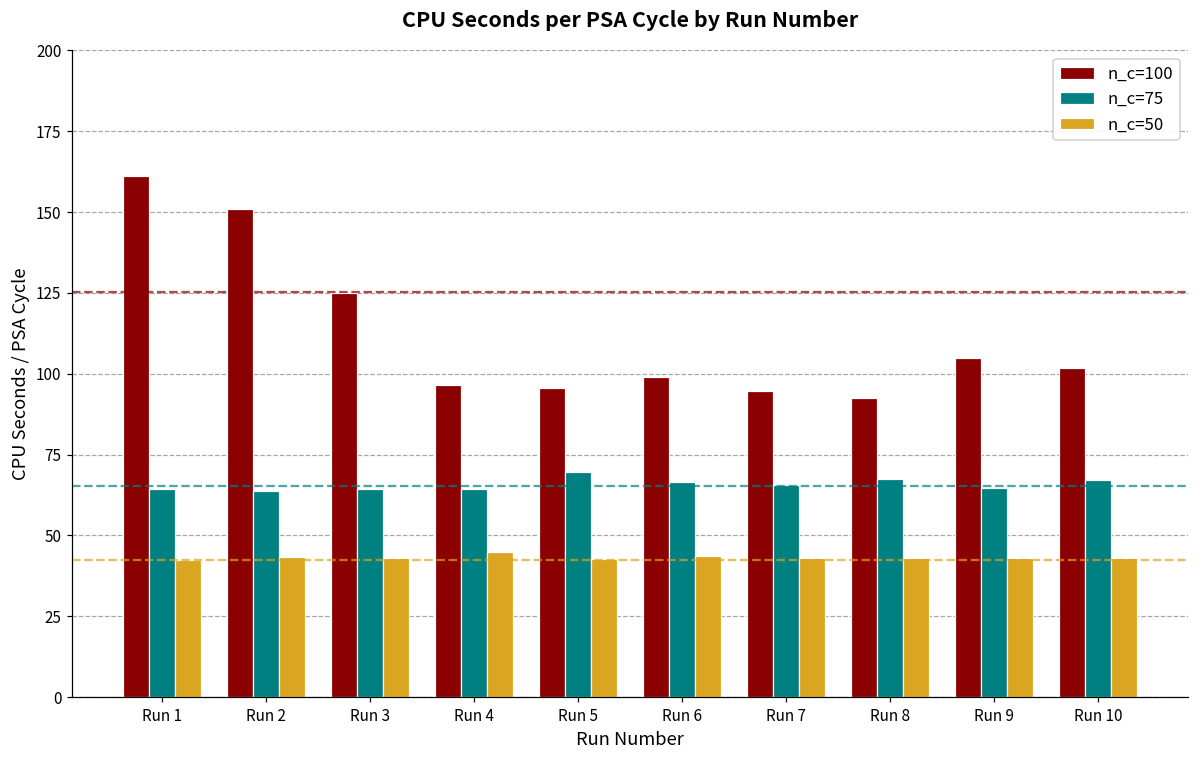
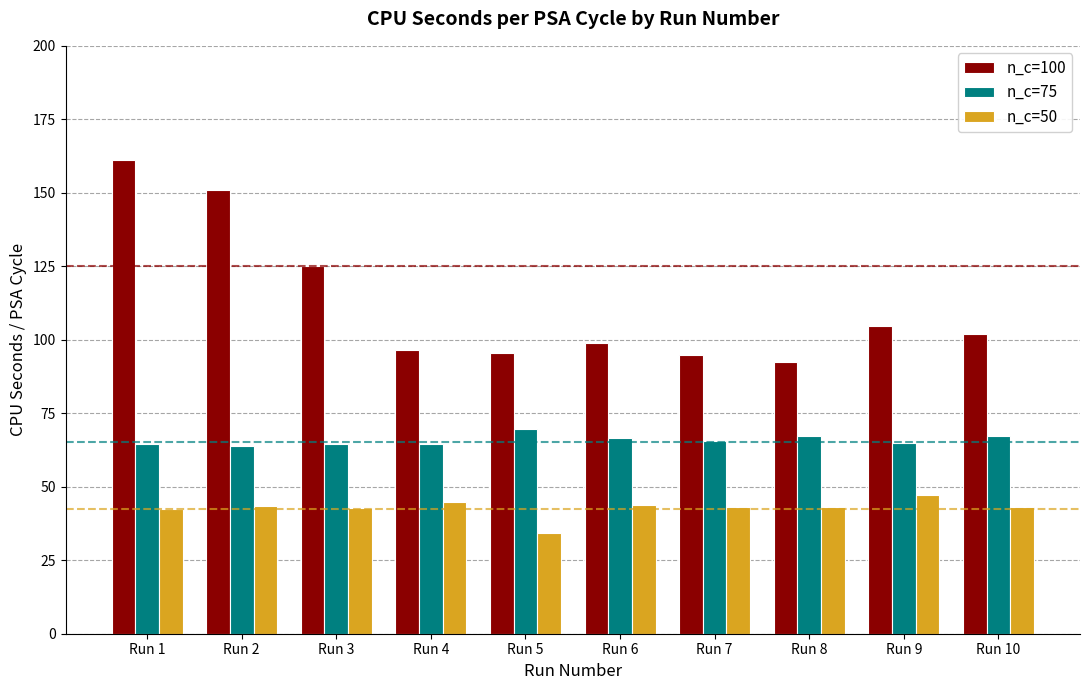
n_c=50, Run 5: 43 -> 34
n_c=50, Run 9: 43 -> 47
